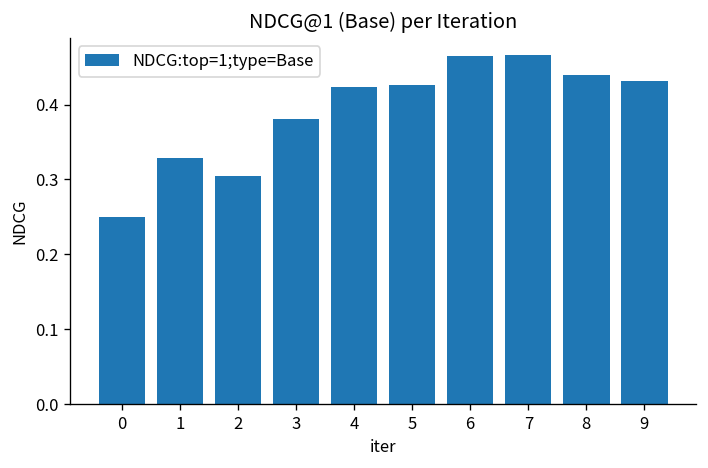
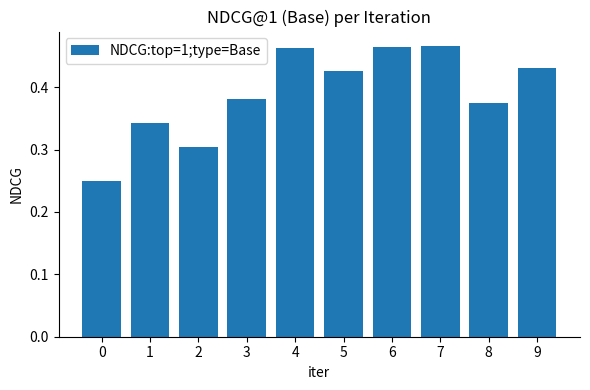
1: 0.33 -> 0.34
4: 0.42 -> 0.46
8: 0.44 -> 0.37
